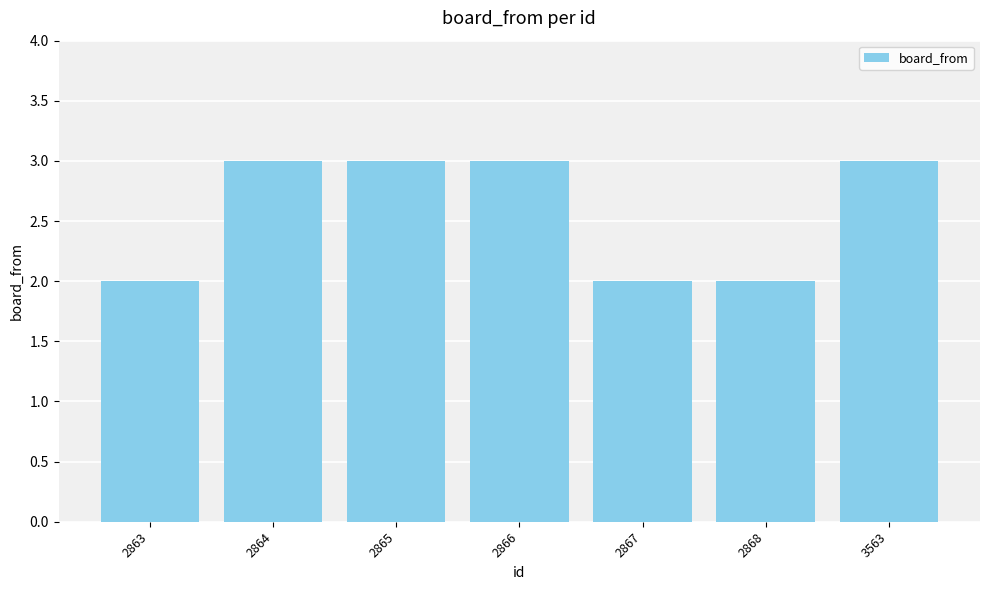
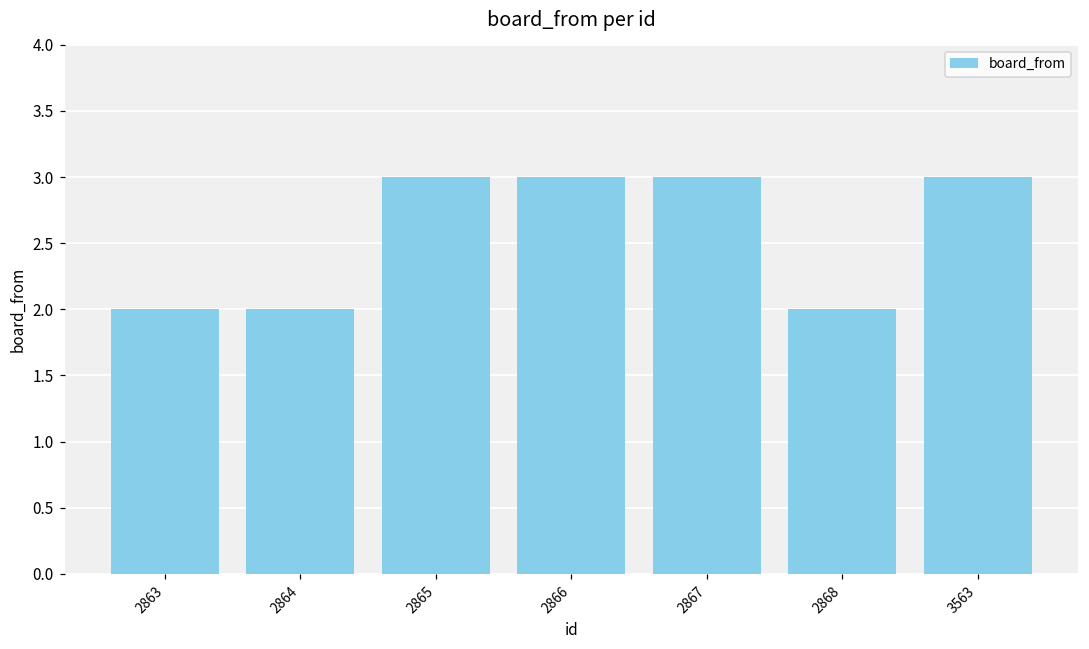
2864: 3 -> 2
2867: 2 -> 3
